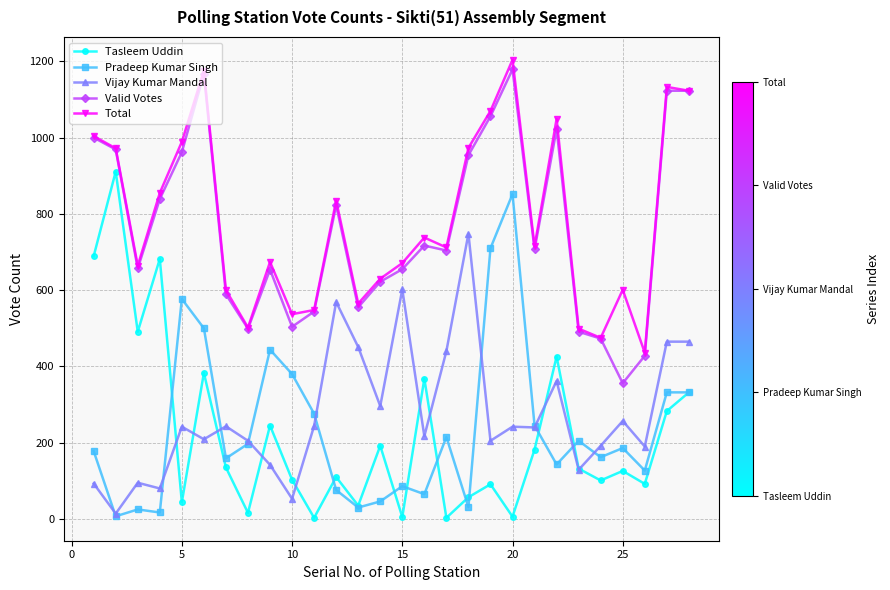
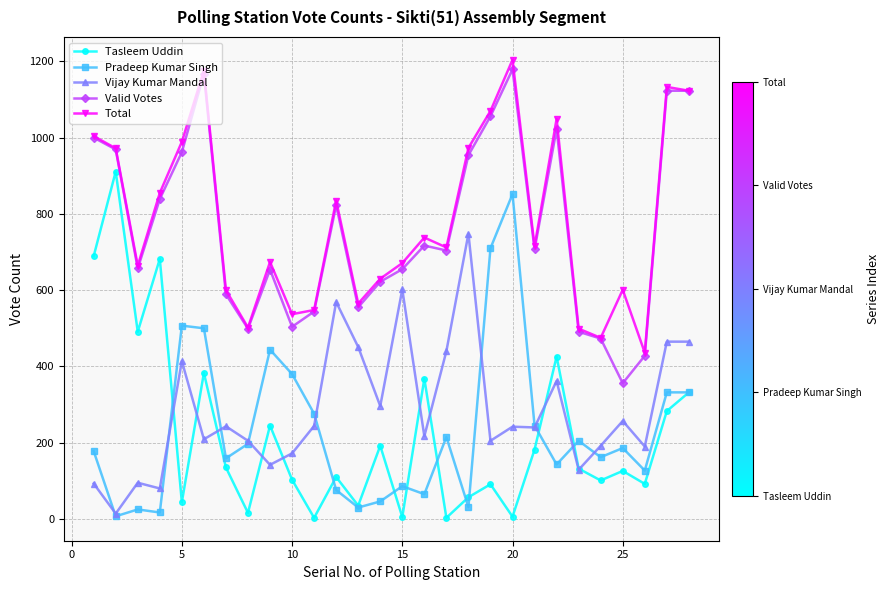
Pradeep Kumar Singh, 5: 580 -> 510
Vijay Kumar Mandal, 5: 240 -> 410
Vijay Kumar Mandal, 10: 50 -> 170
